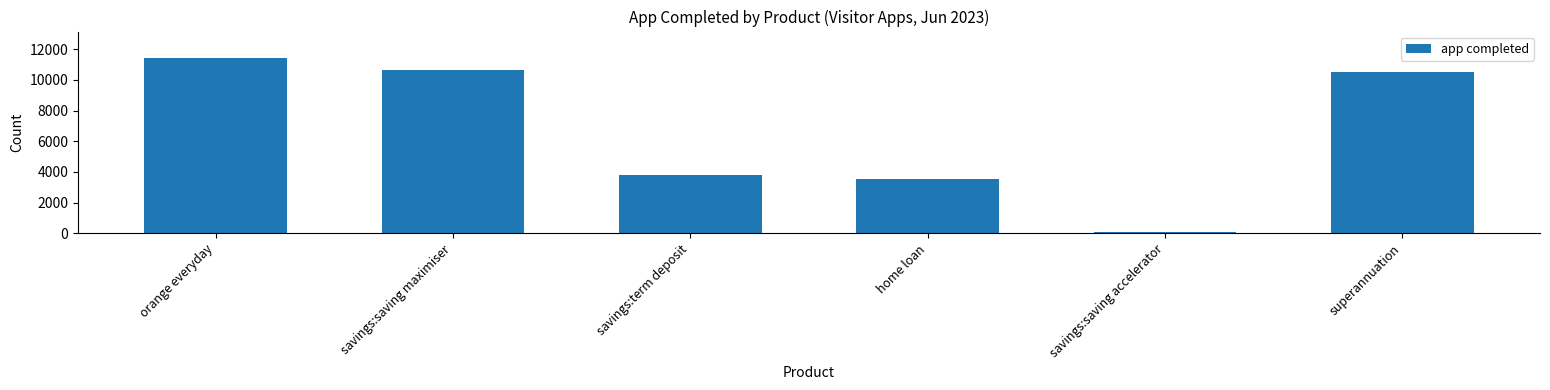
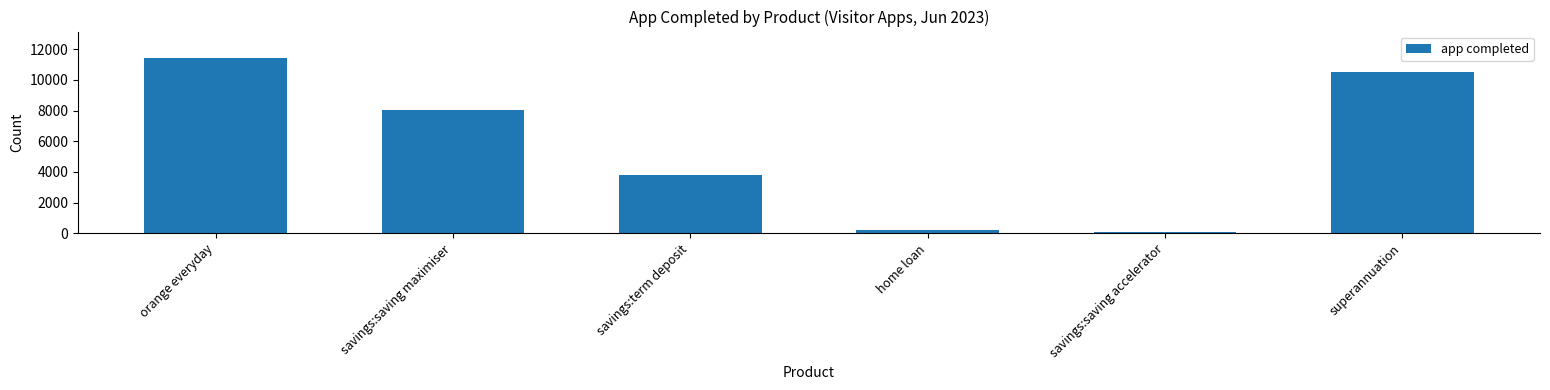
savings:saving maximiser: 10600 -> 8000
home loan: 3500 -> 200
